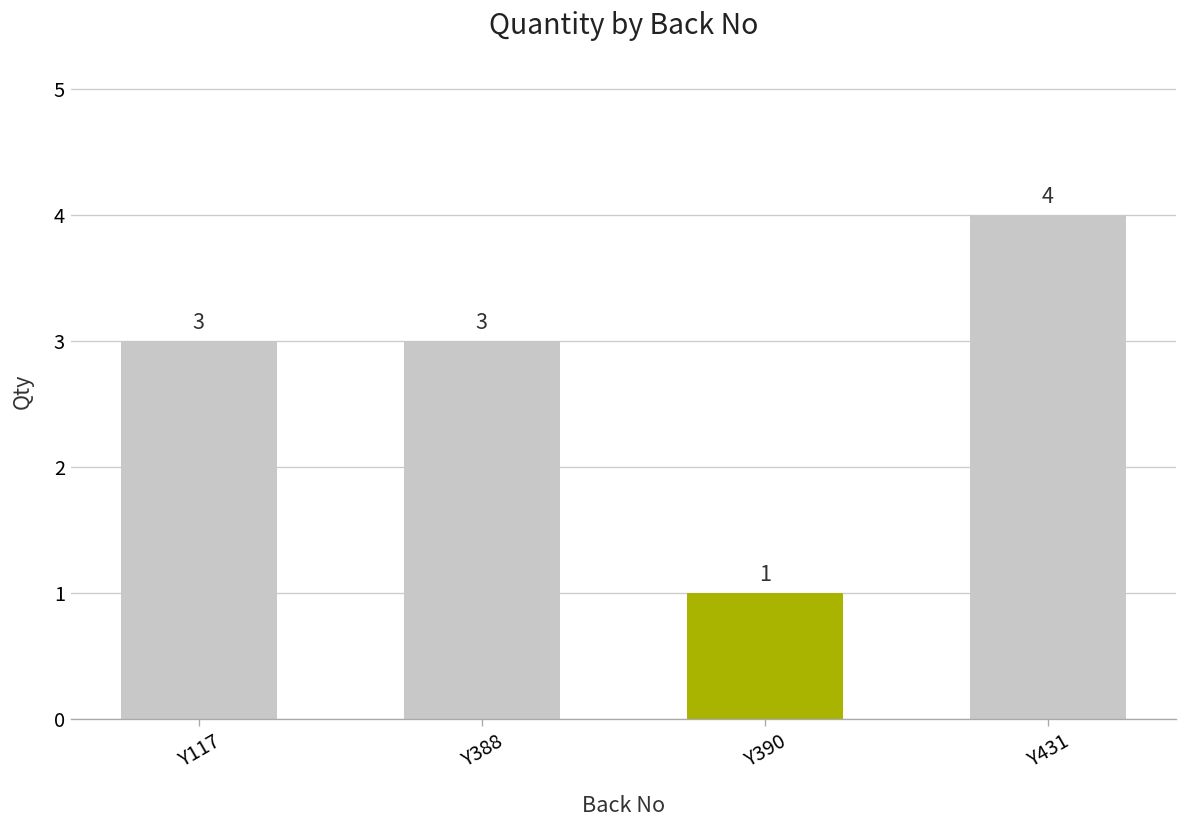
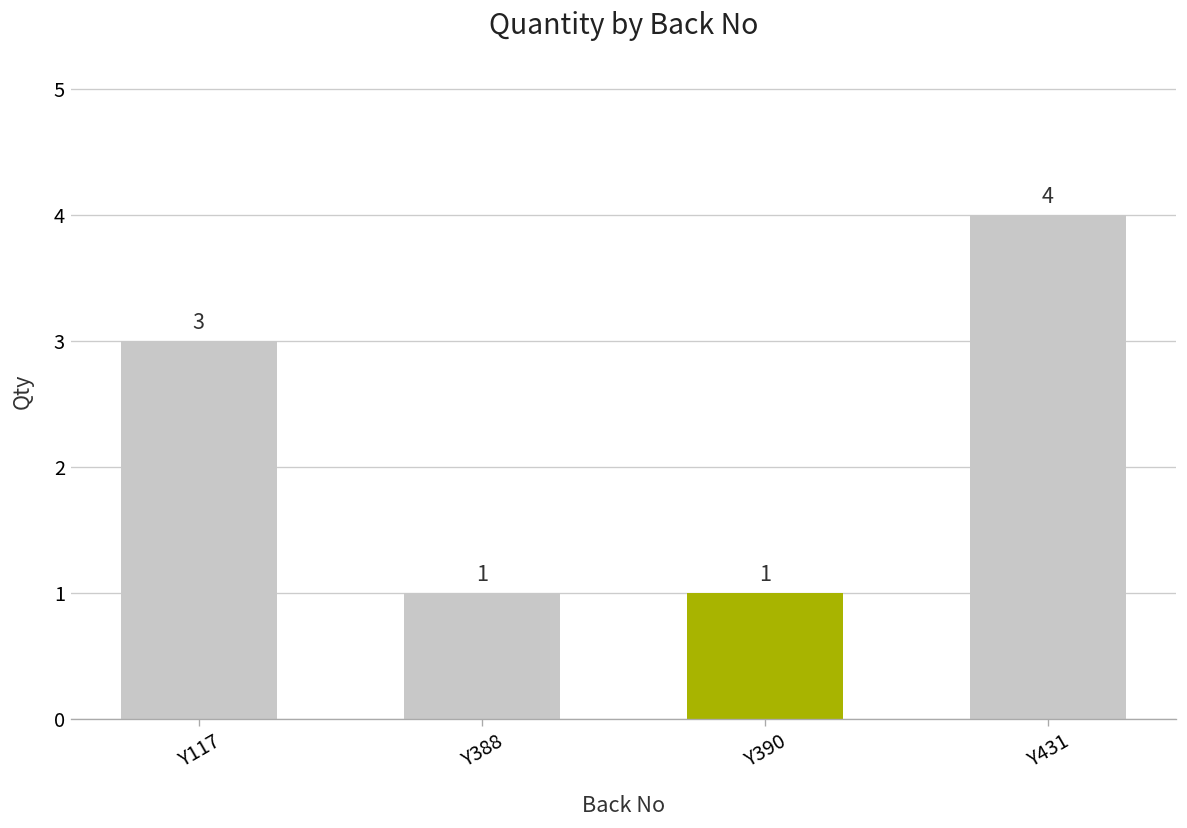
Y388: 3 -> 1
